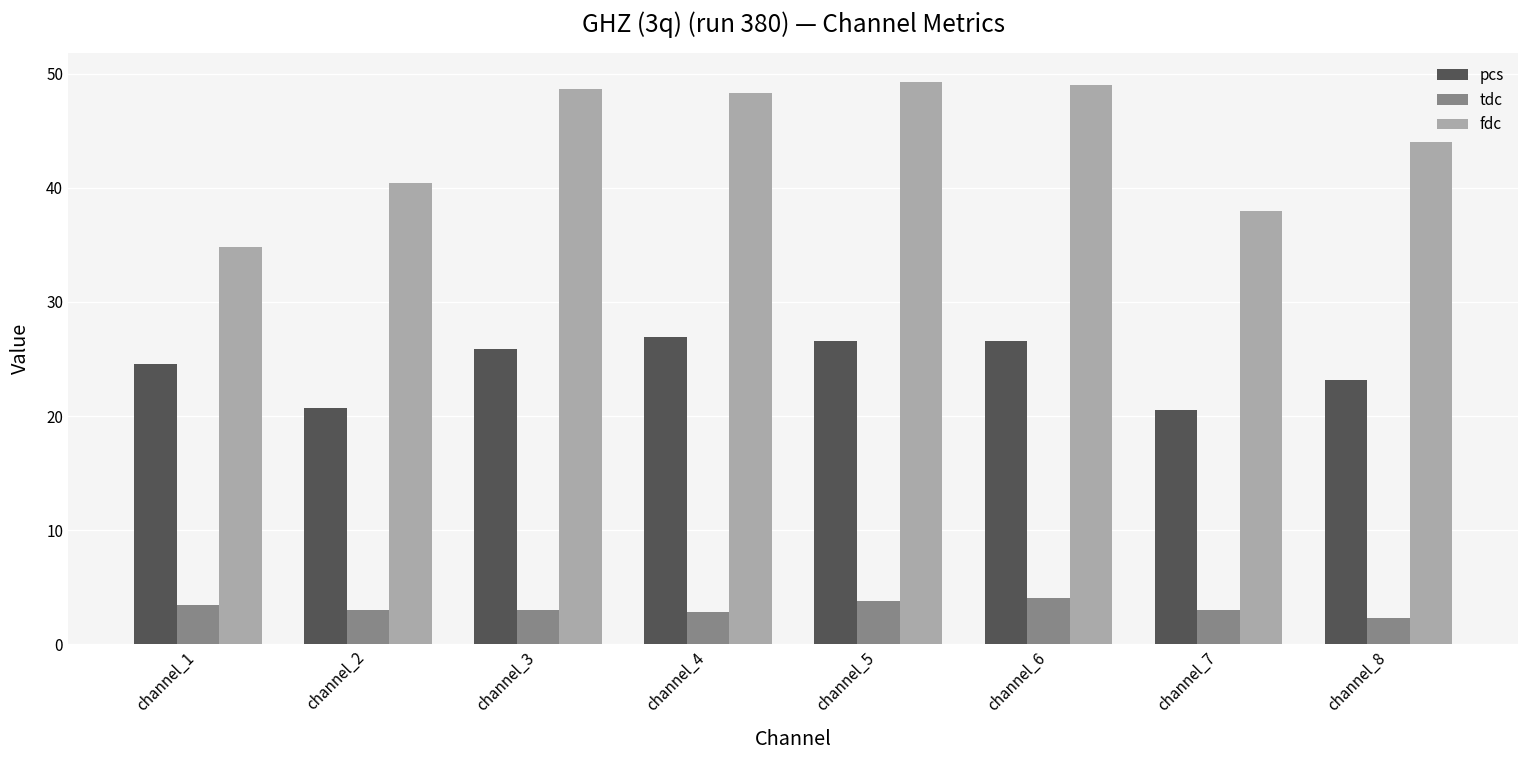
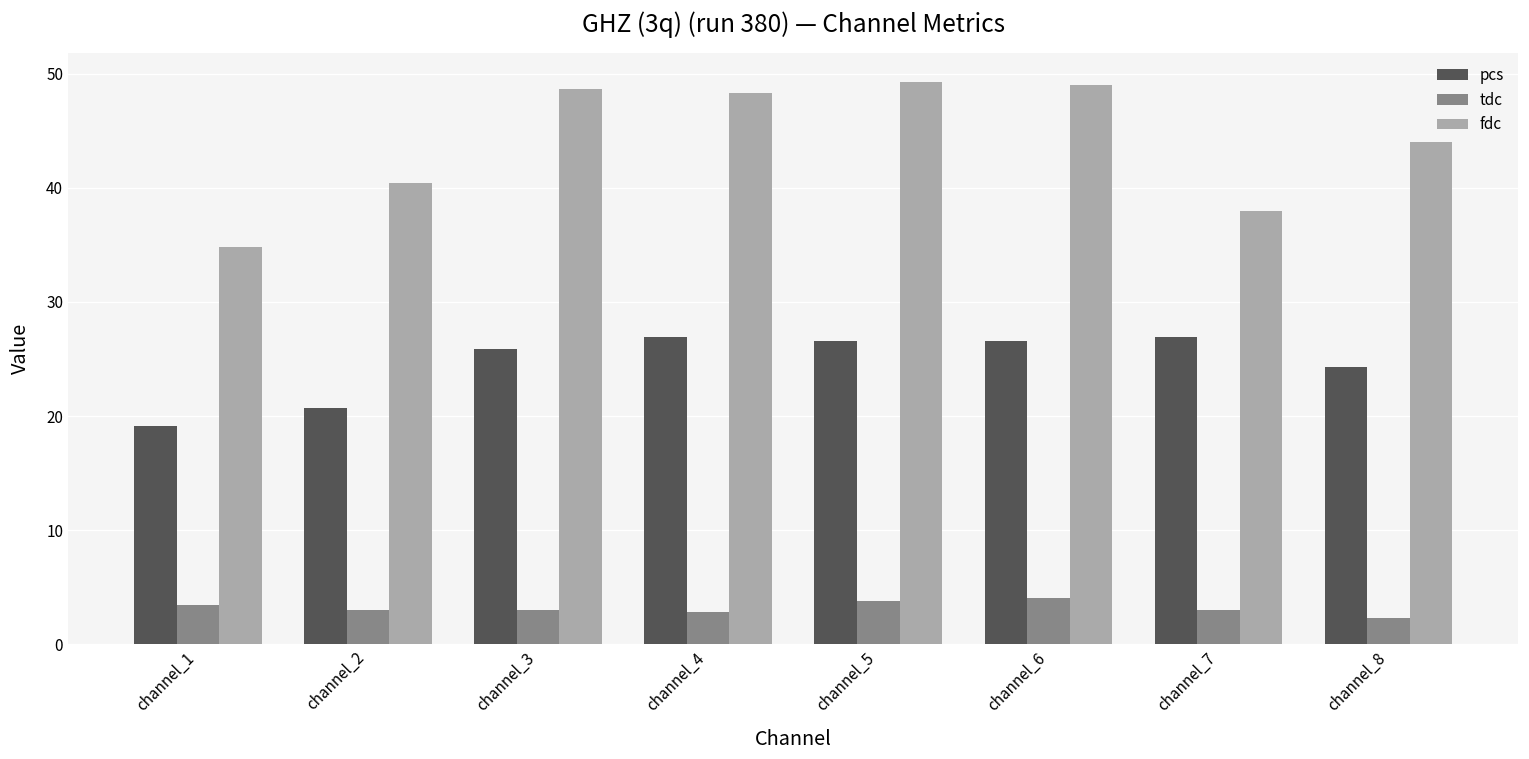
pcs, channel_1: 24.6 -> 19.1
pcs, channel_7: 20.5 -> 26.9
pcs, channel_8: 23.1 -> 24.3
